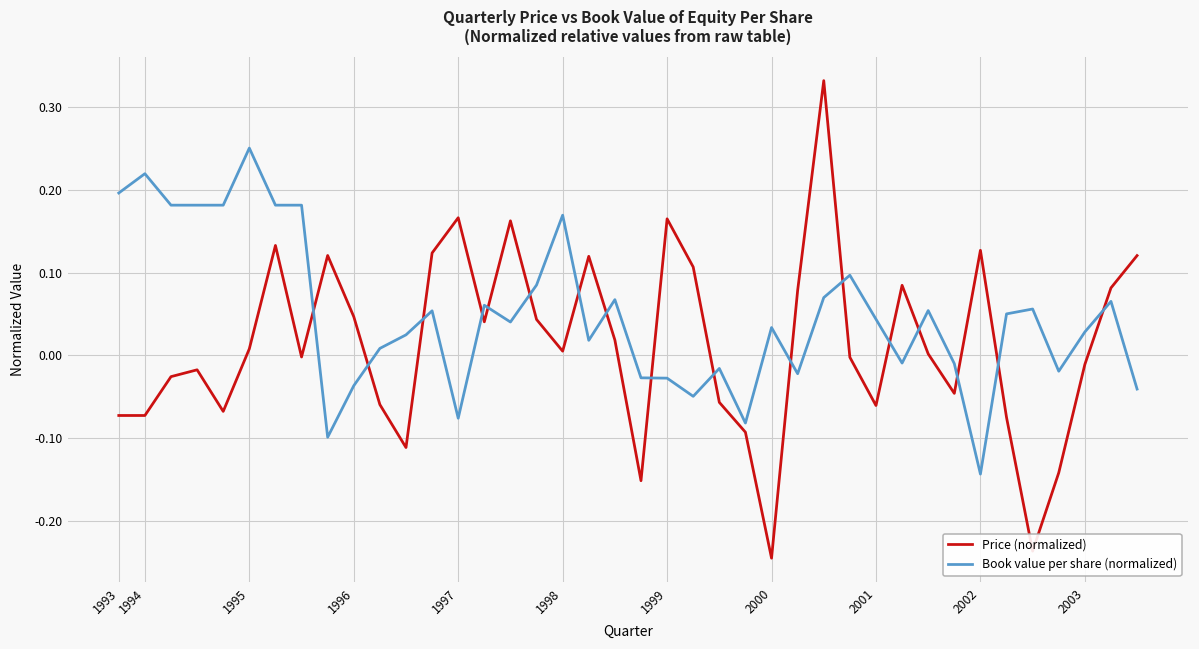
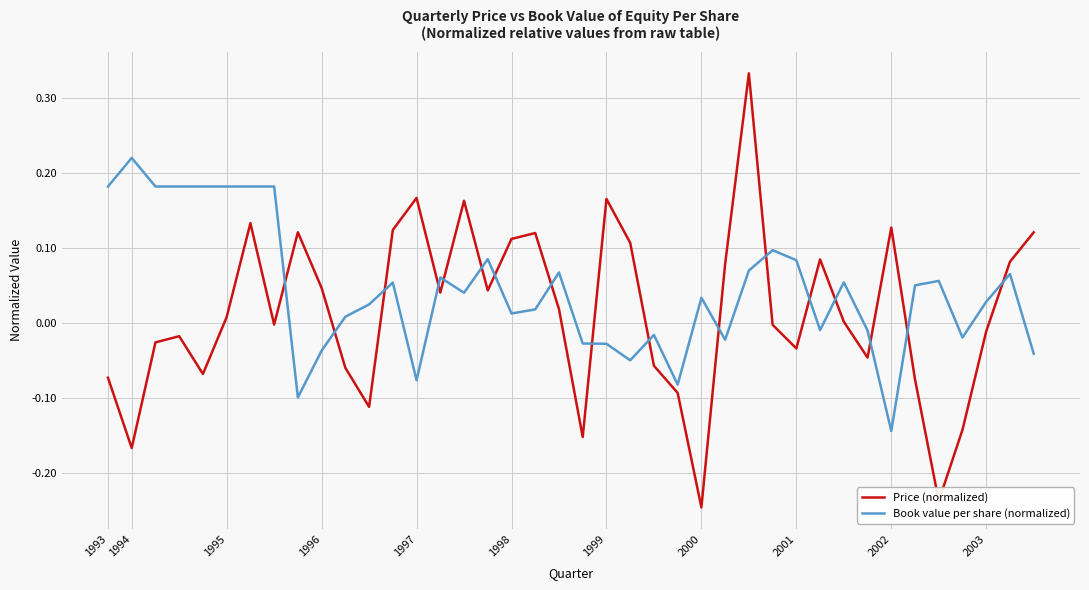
Book value per share (normalized), 1993: 0.20 -> 0.18
Price (normalized), 1994: -0.07 -> -0.17
Book value per share (normalized), 1995: 0.25 -> 0.18
Price (normalized), 1998: 0.01 -> 0.11
Book value per share (normalized), 1998: 0.17 -> 0.01
Price (normalized), 2001: -0.06 -> -0.03
Book value per share (normalized), 2001: 0.04 -> 0.08
